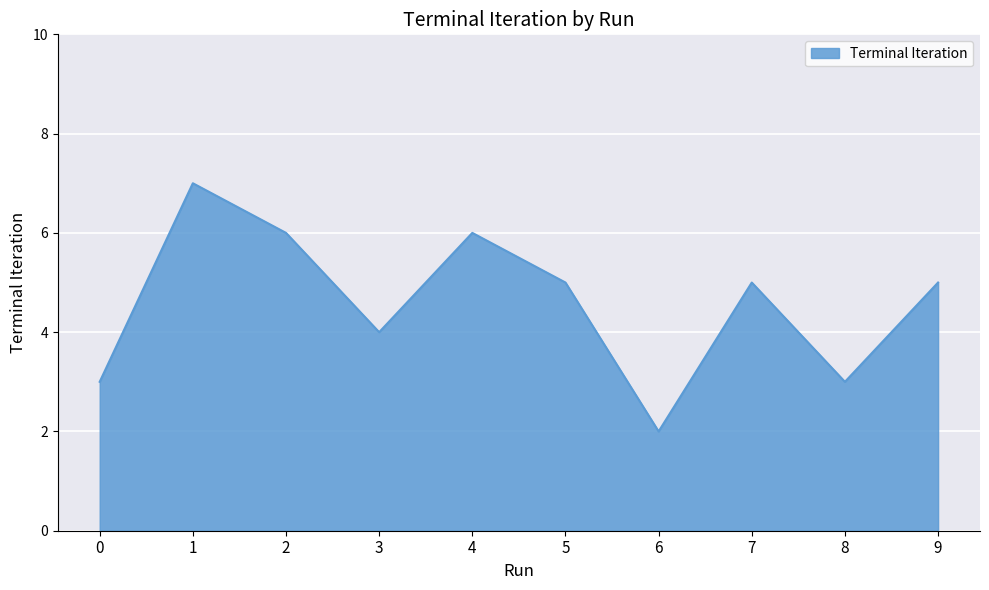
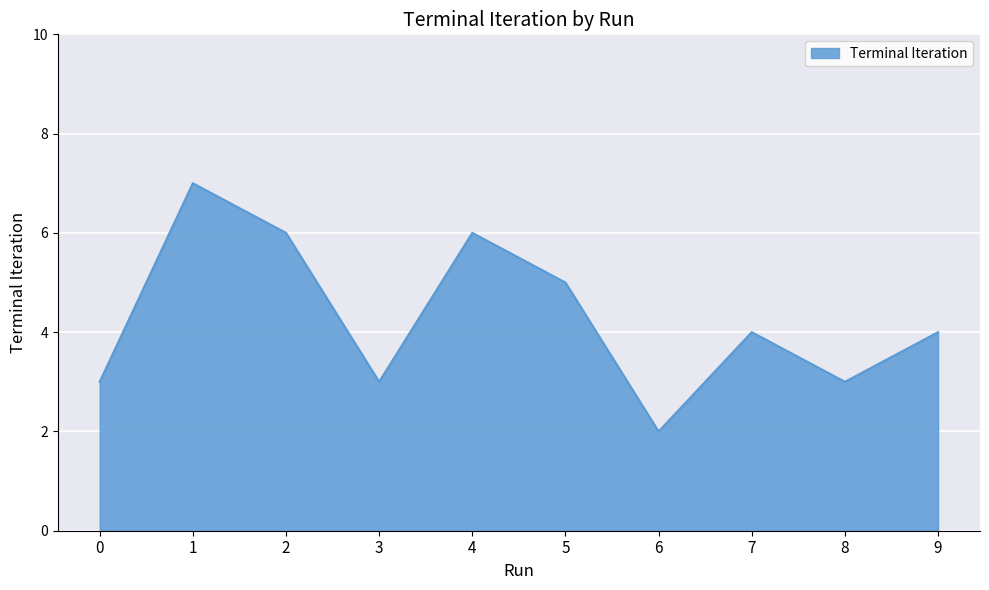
3: 4 -> 3
7: 5 -> 4
9: 5 -> 4
